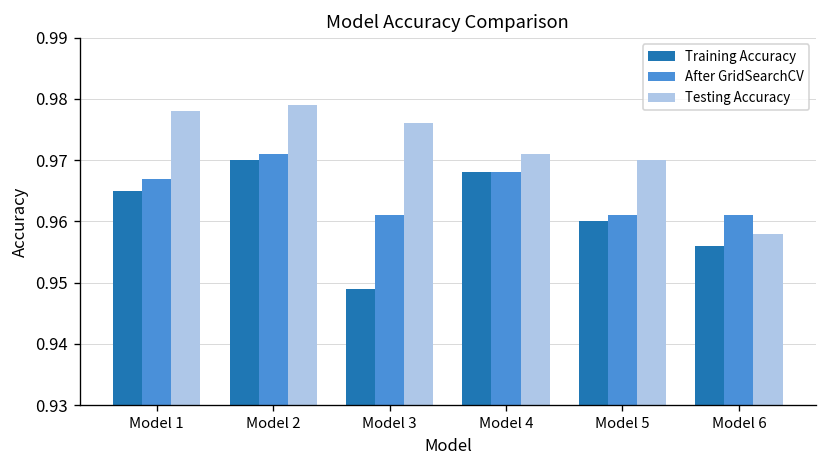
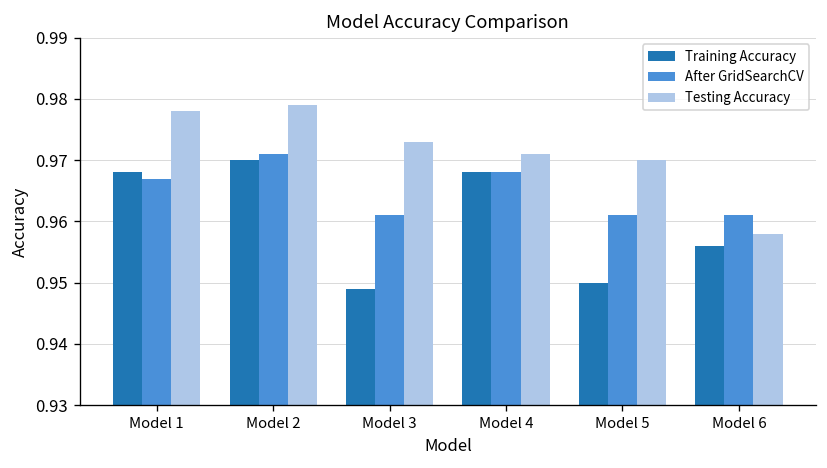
Training Accuracy, Model 1: 0.965 -> 0.968
Testing Accuracy, Model 3: 0.976 -> 0.973
Training Accuracy, Model 5: 0.96 -> 0.95
